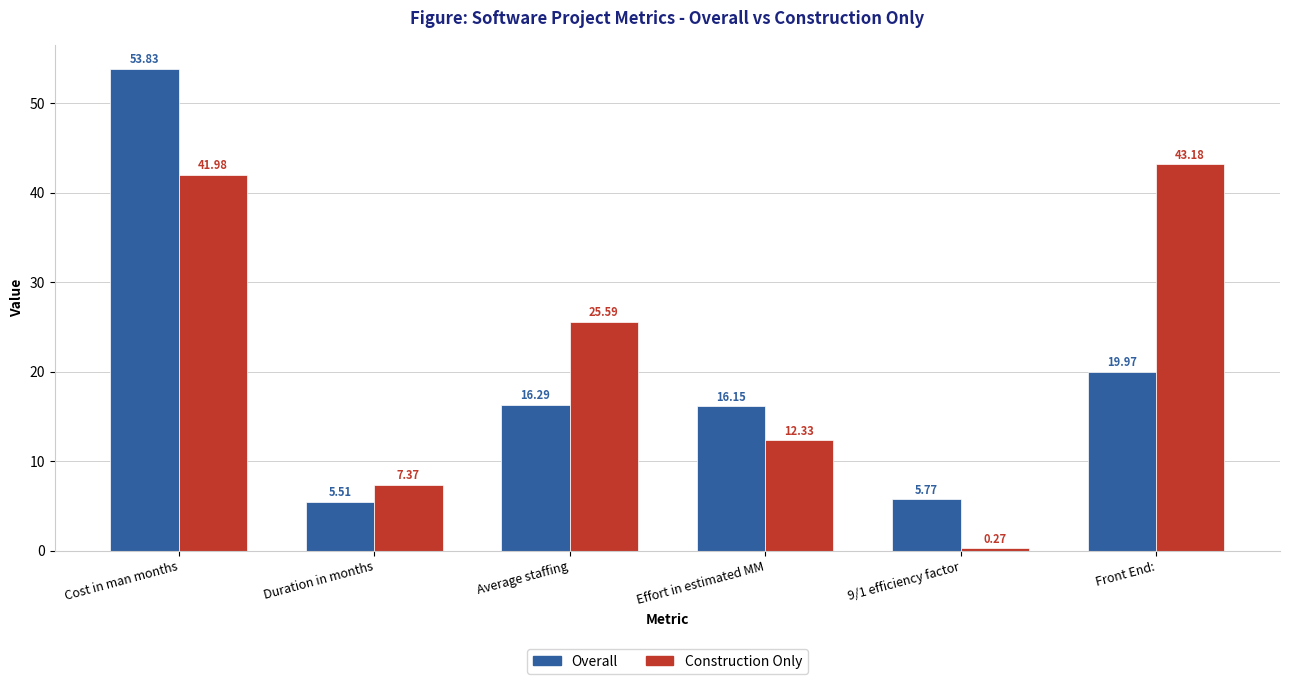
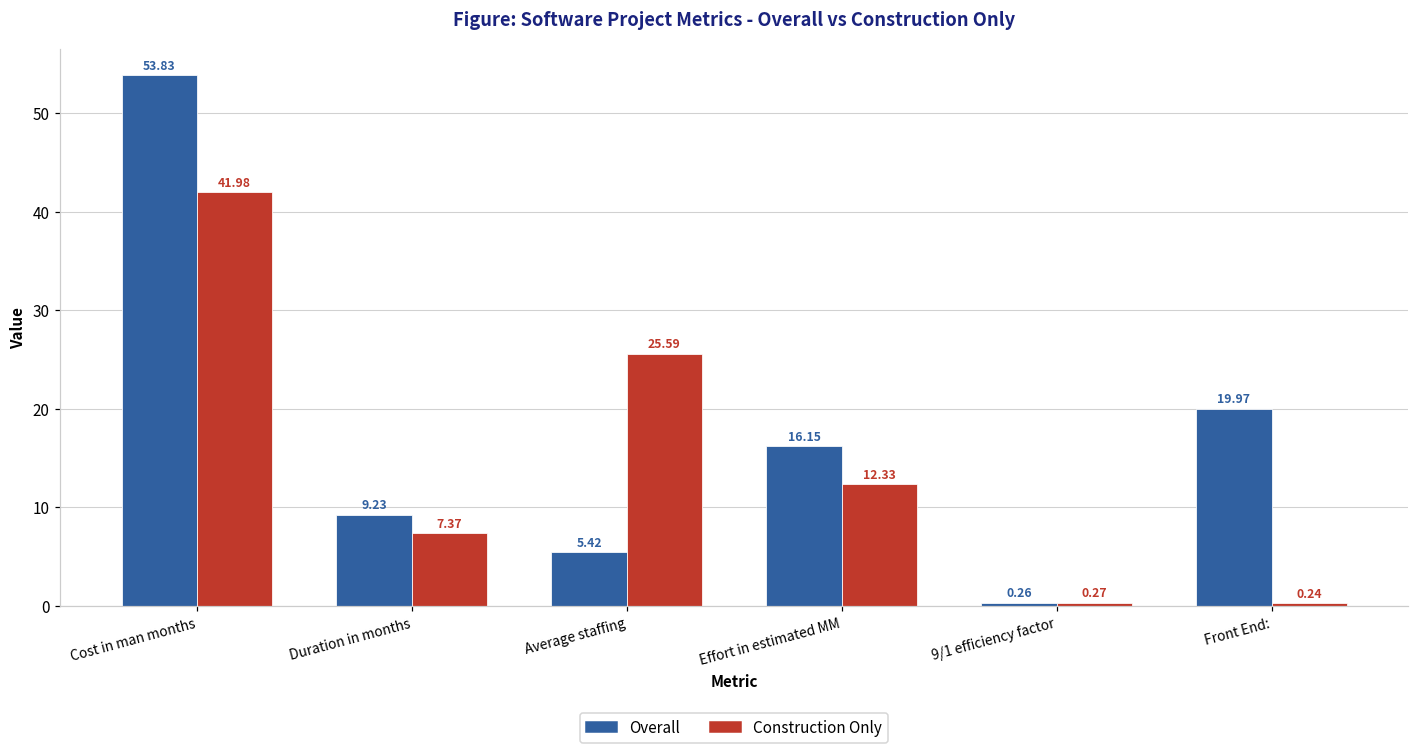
Overall, Duration in months: 5.51 -> 9.23
Overall, Average staffing: 16.29 -> 5.42
Overall, 9/1 efficiency factor: 5.77 -> 0.26
Construction Only, Front End:: 43.18 -> 0.24
